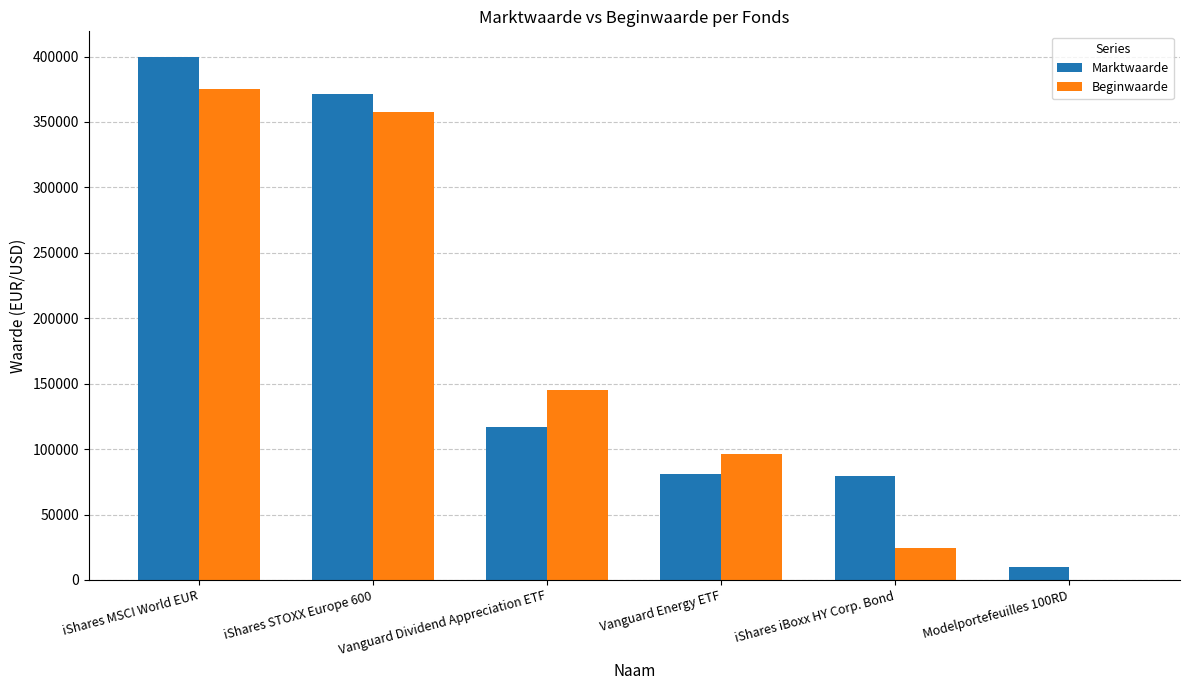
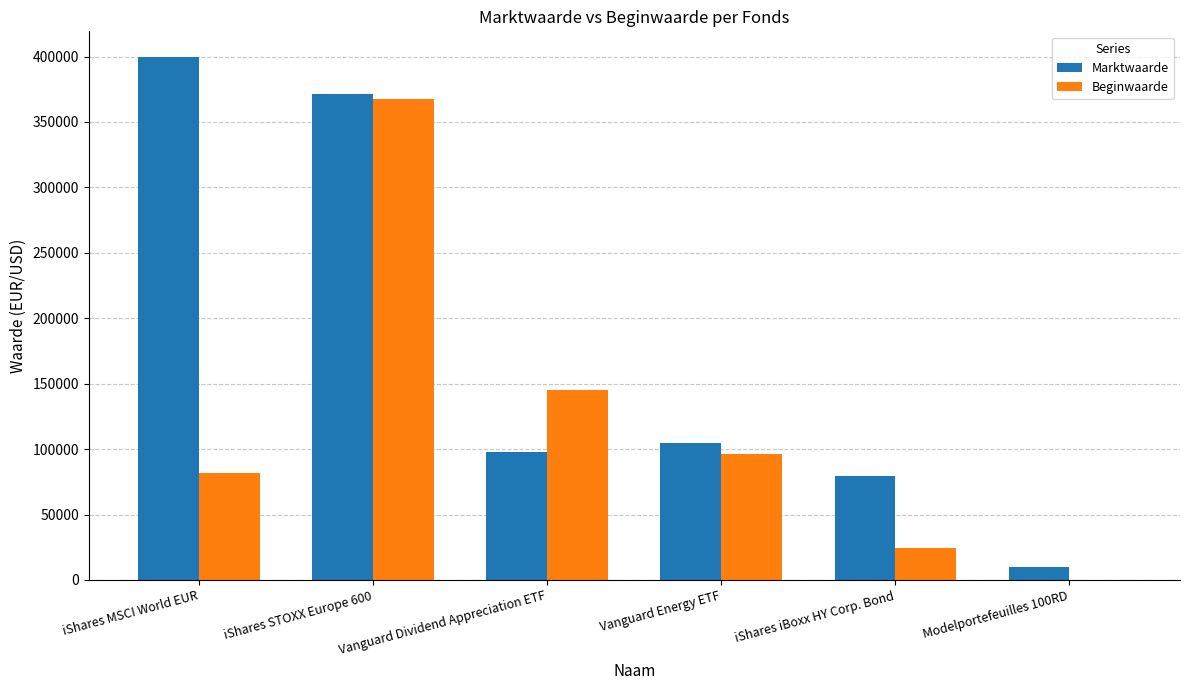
Beginwaarde, iShares MSCI World EUR: 375000 -> 82000
Beginwaarde, iShares STOXX Europe 600: 358000 -> 368000
Marktwaarde, Vanguard Dividend Appreciation ETF: 117000 -> 98000
Marktwaarde, Vanguard Energy ETF: 81000 -> 105000
